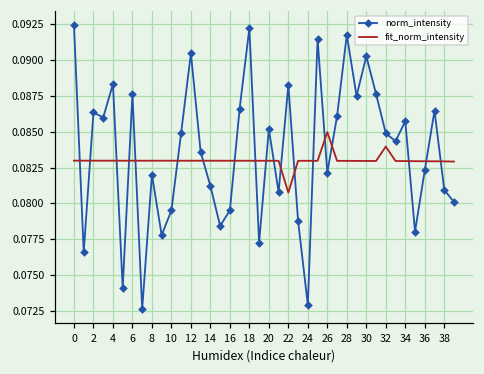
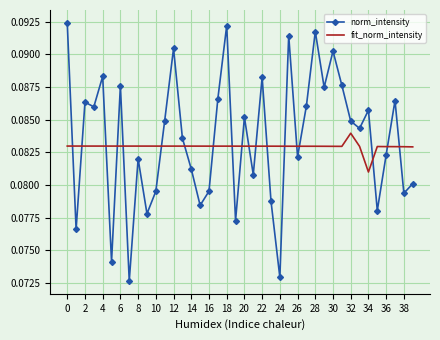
fit_norm_intensity, 22: 0.0808 -> 0.0830
fit_norm_intensity, 26: 0.0850 -> 0.0830
fit_norm_intensity, 34: 0.0829 -> 0.0810
norm_intensity, 38: 0.0809 -> 0.0794
